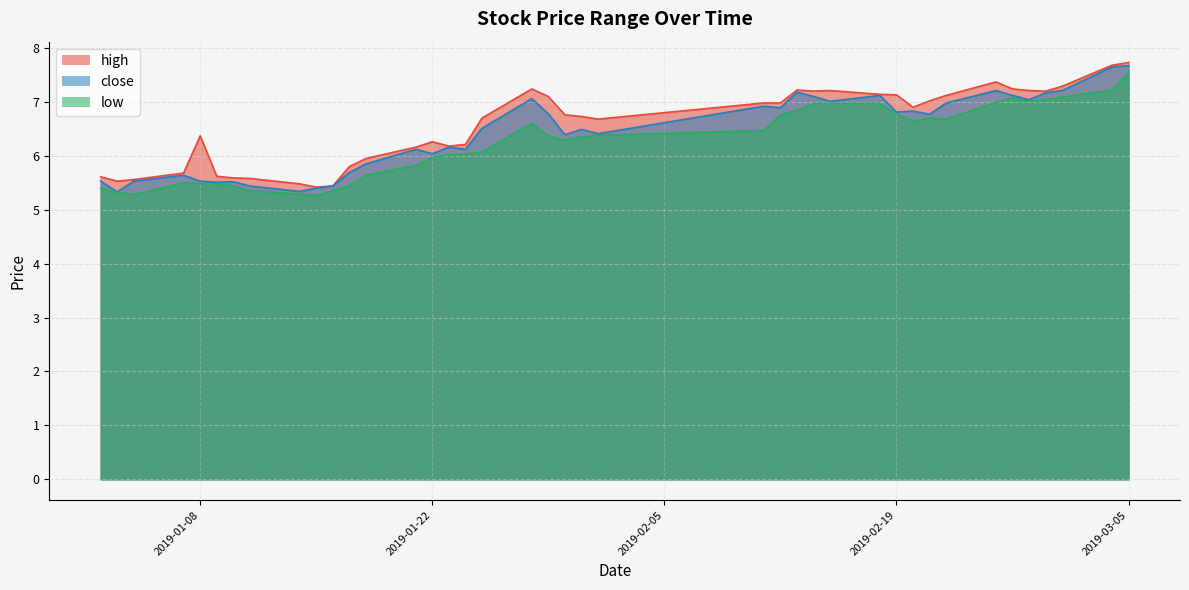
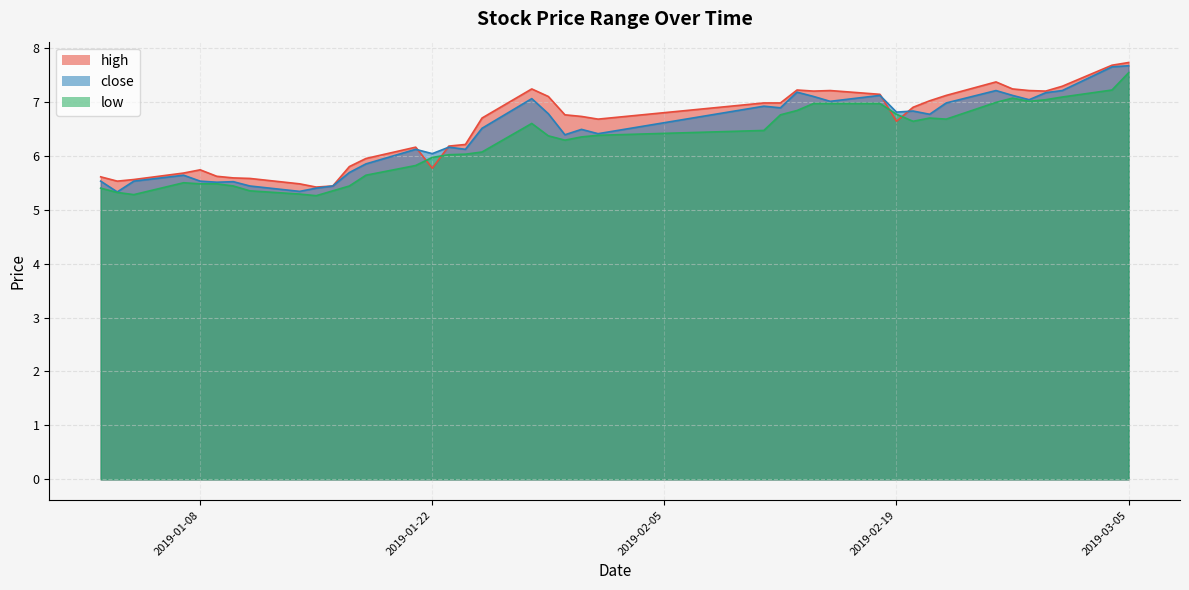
high, 2019-01-08: 6.4 -> 5.7
high, 2019-01-22: 6.3 -> 5.8
high, 2019-02-19: 7.1 -> 6.6
